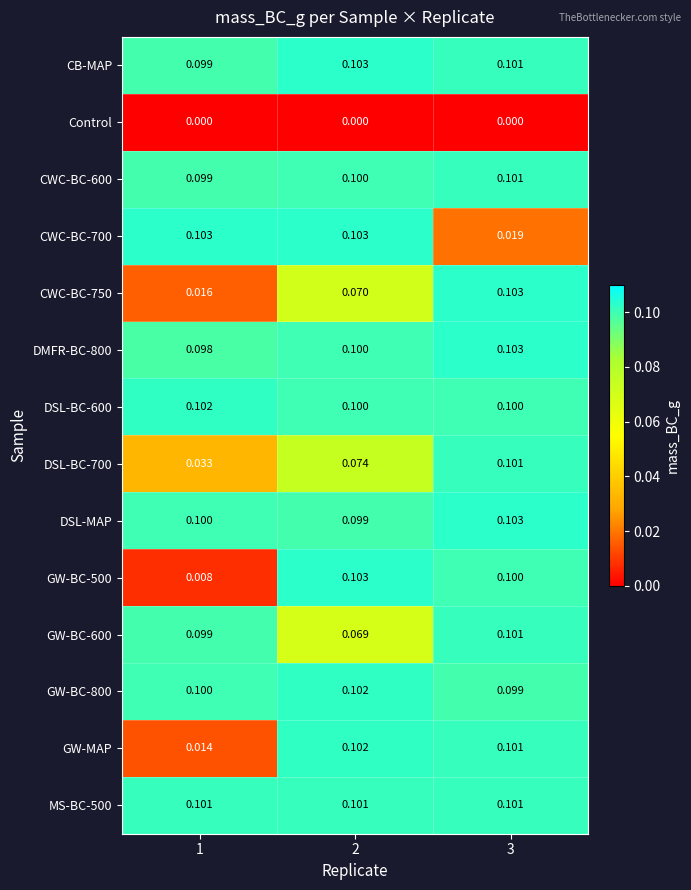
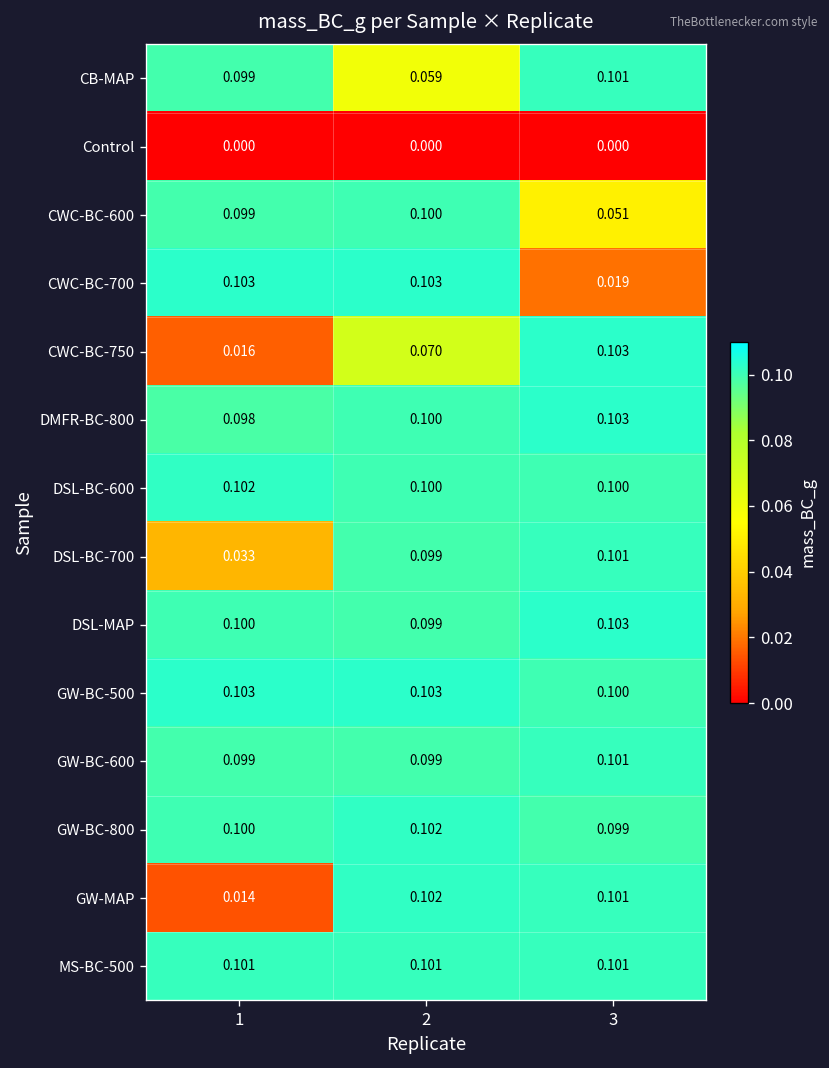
CB-MAP, 2: 0.103 -> 0.059
CWC-BC-600, 3: 0.101 -> 0.051
DSL-BC-700, 2: 0.074 -> 0.099
GW-BC-500, 1: 0.008 -> 0.103
GW-BC-600, 2: 0.069 -> 0.099
